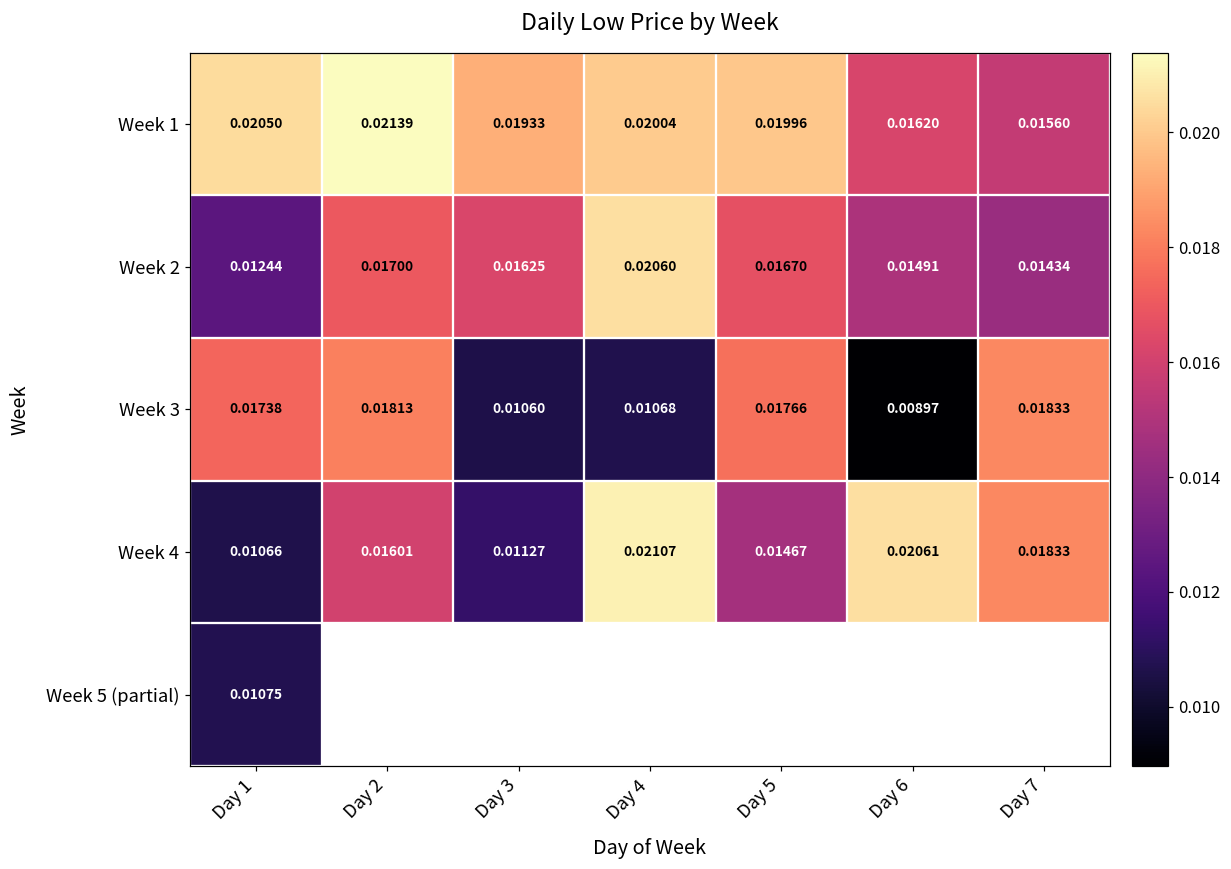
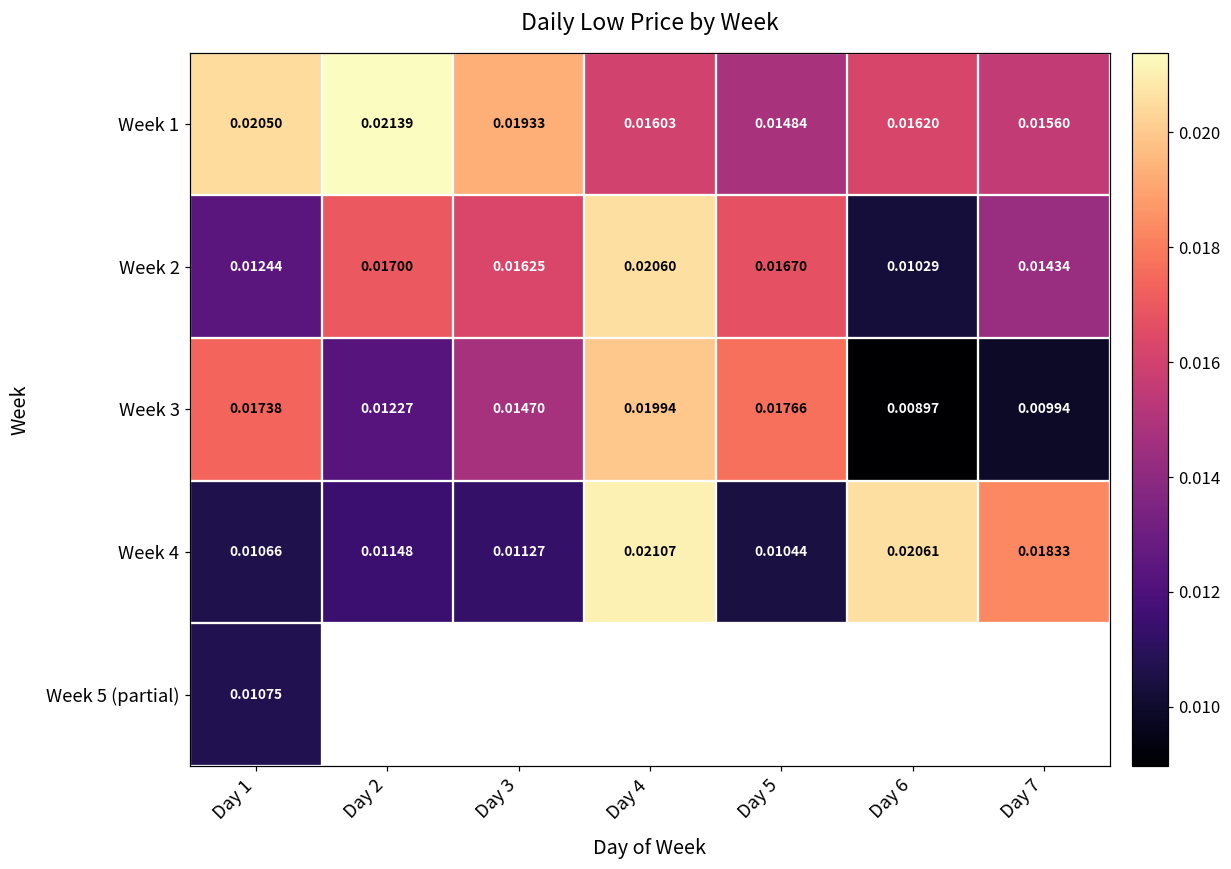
Week 1, Day 4: 0.02004 -> 0.01603
Week 1, Day 5: 0.01996 -> 0.01484
Week 2, Day 6: 0.01491 -> 0.01029
Week 3, Day 2: 0.01813 -> 0.01227
Week 3, Day 3: 0.01060 -> 0.01470
Week 3, Day 4: 0.01068 -> 0.01994
Week 3, Day 7: 0.01833 -> 0.00994
Week 4, Day 2: 0.01601 -> 0.01148
Week 4, Day 5: 0.01467 -> 0.01044
